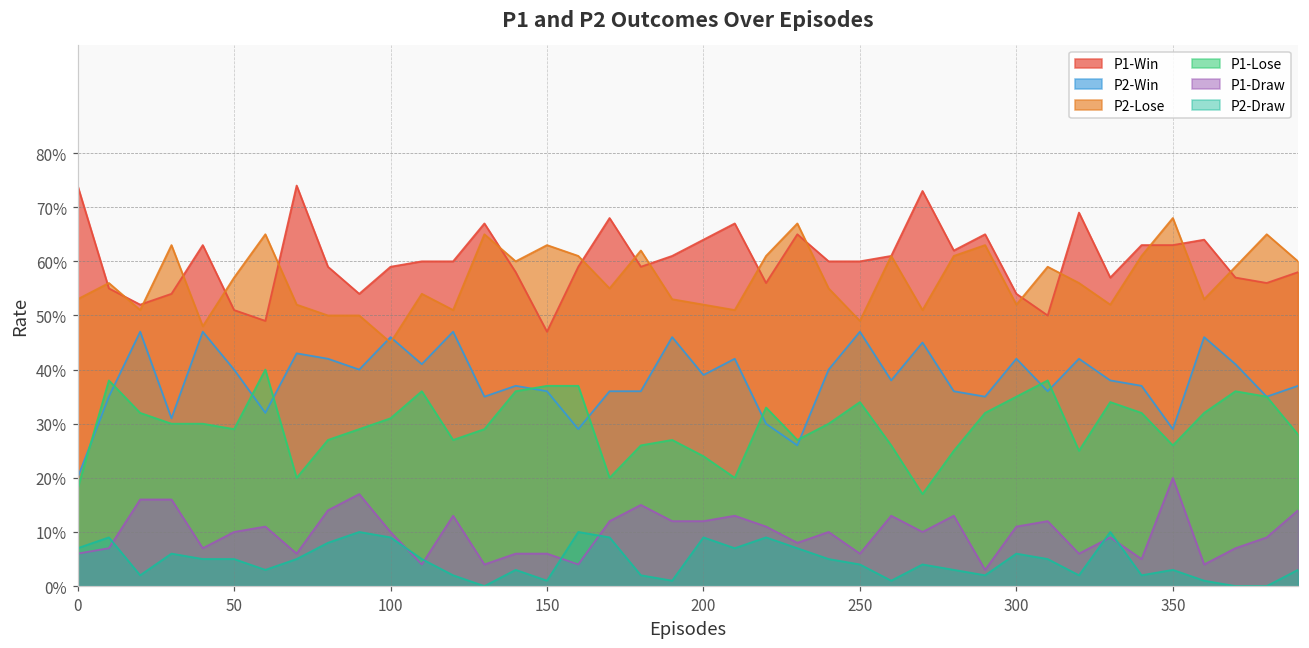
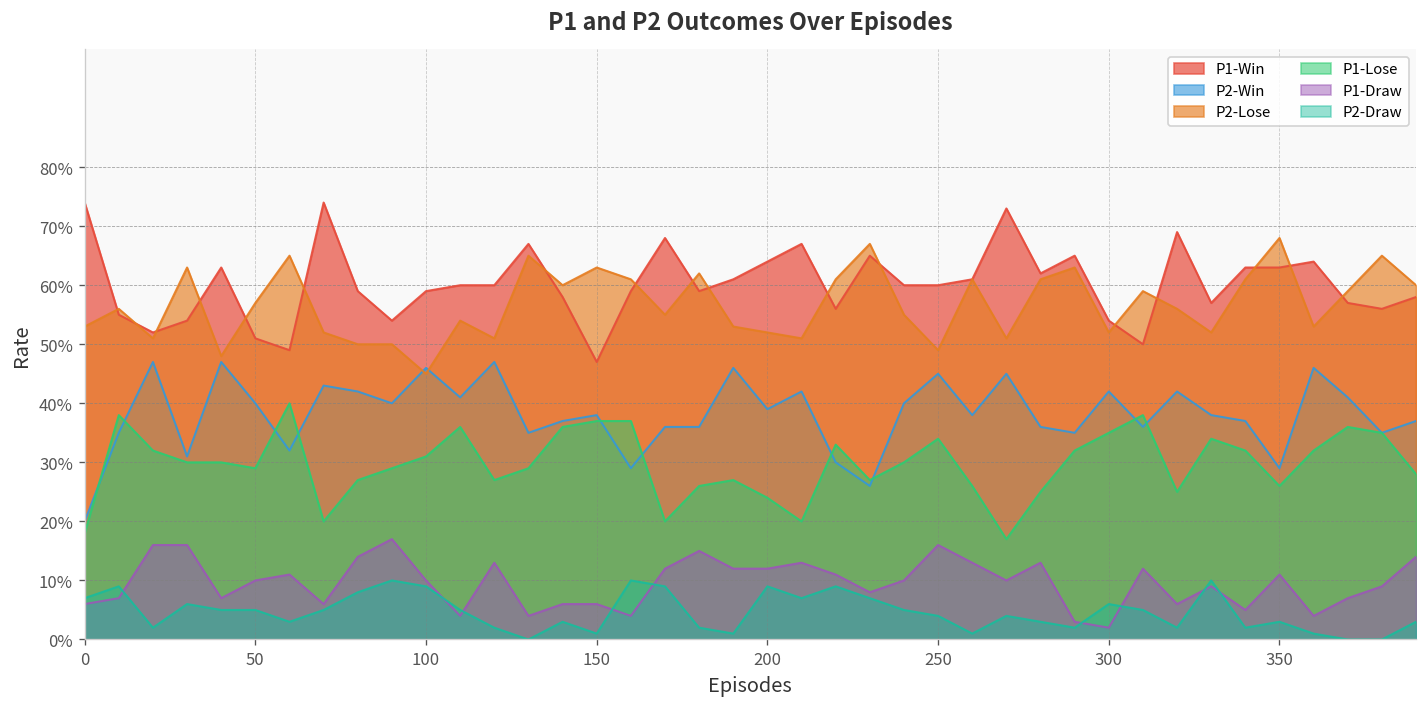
P2-Win, 150: 36% -> 38%
P2-Win, 250: 47% -> 45%
P1-Draw, 250: 6% -> 16%
P1-Draw, 300: 11% -> 2%
P1-Draw, 350: 20% -> 11%
